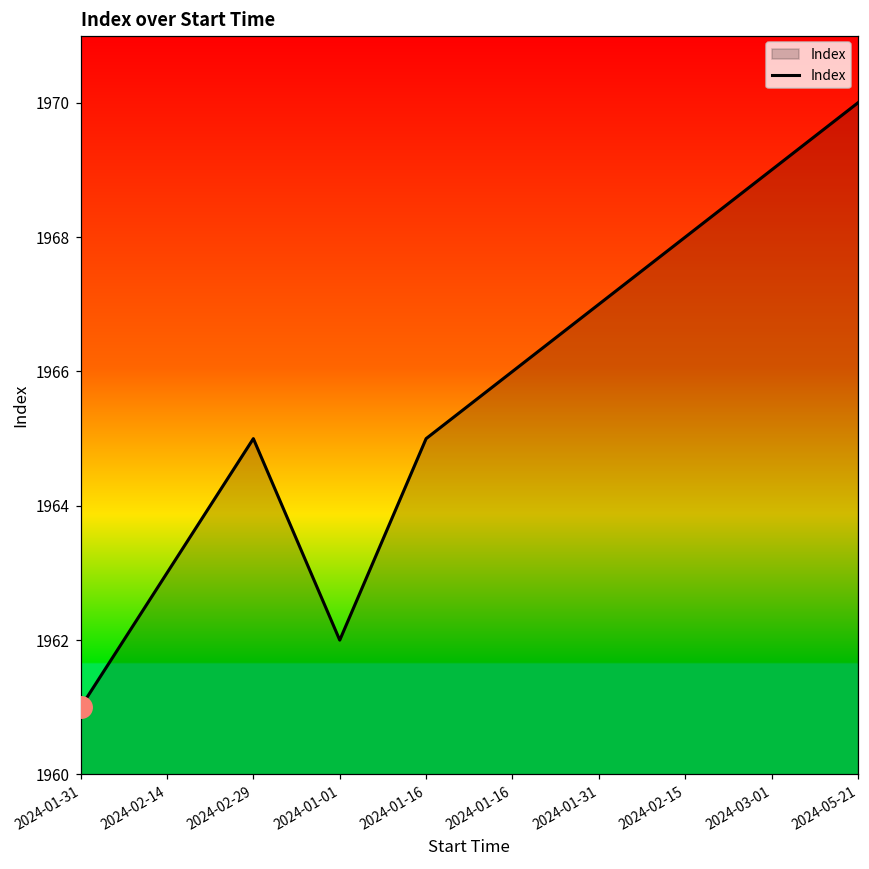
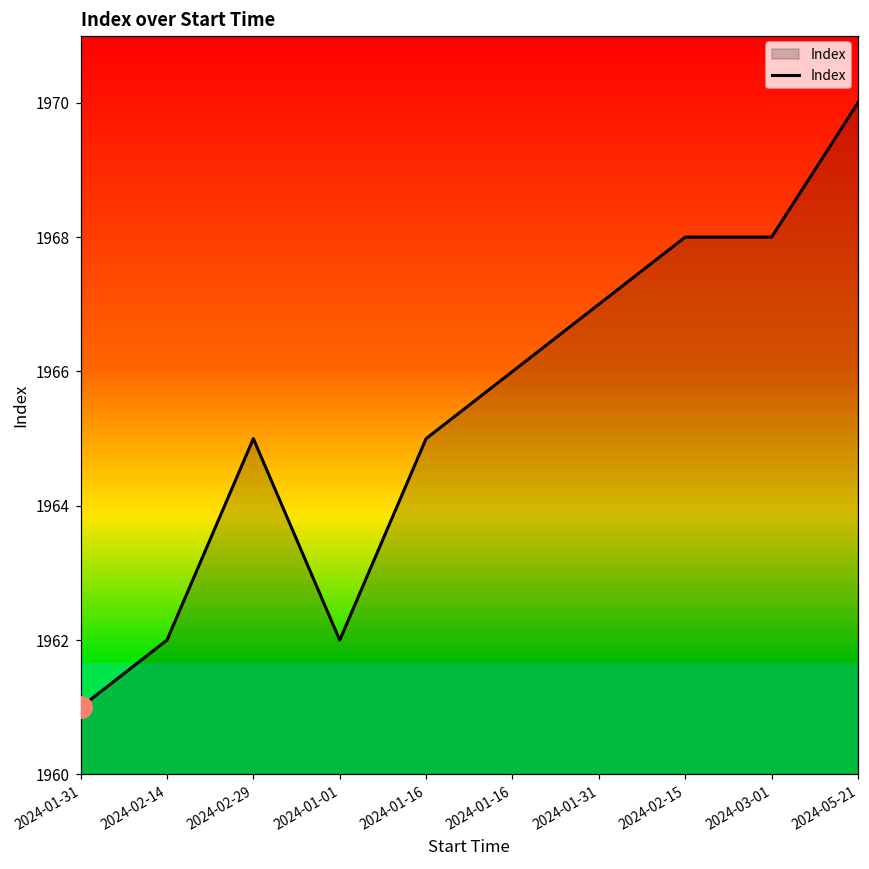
Index, 2024-02-14: 1963 -> 1962
Index, 2024-03-01: 1969 -> 1968
